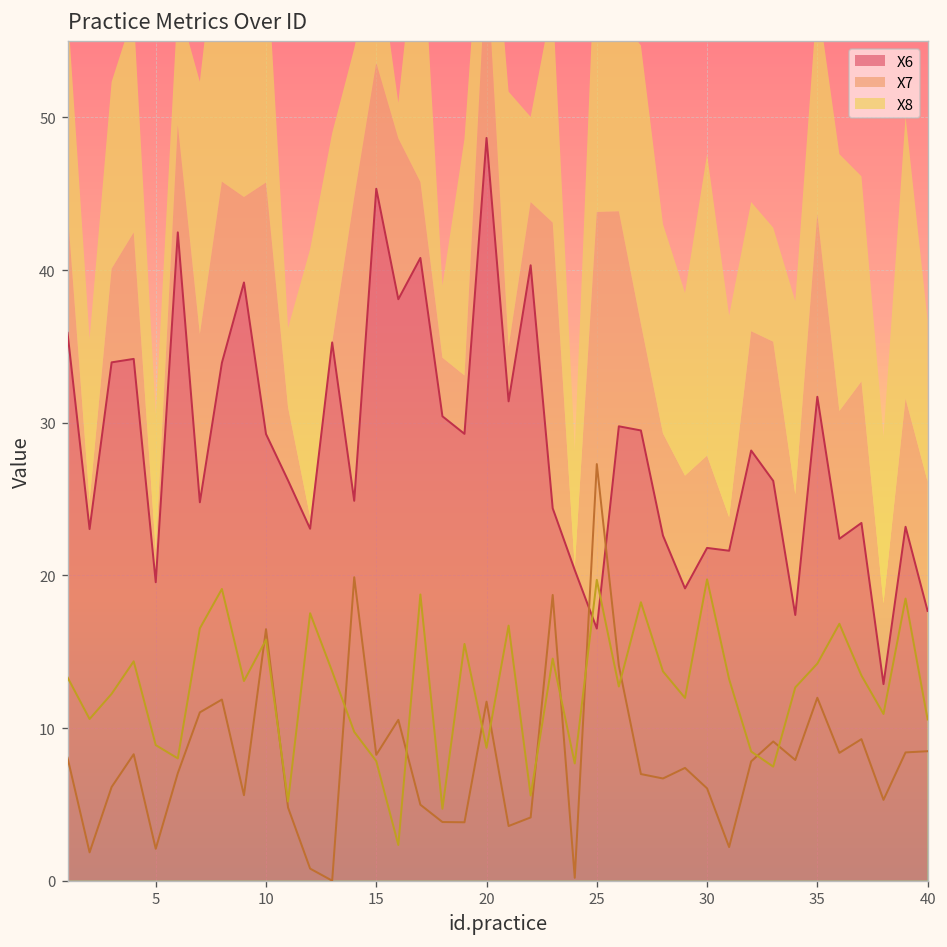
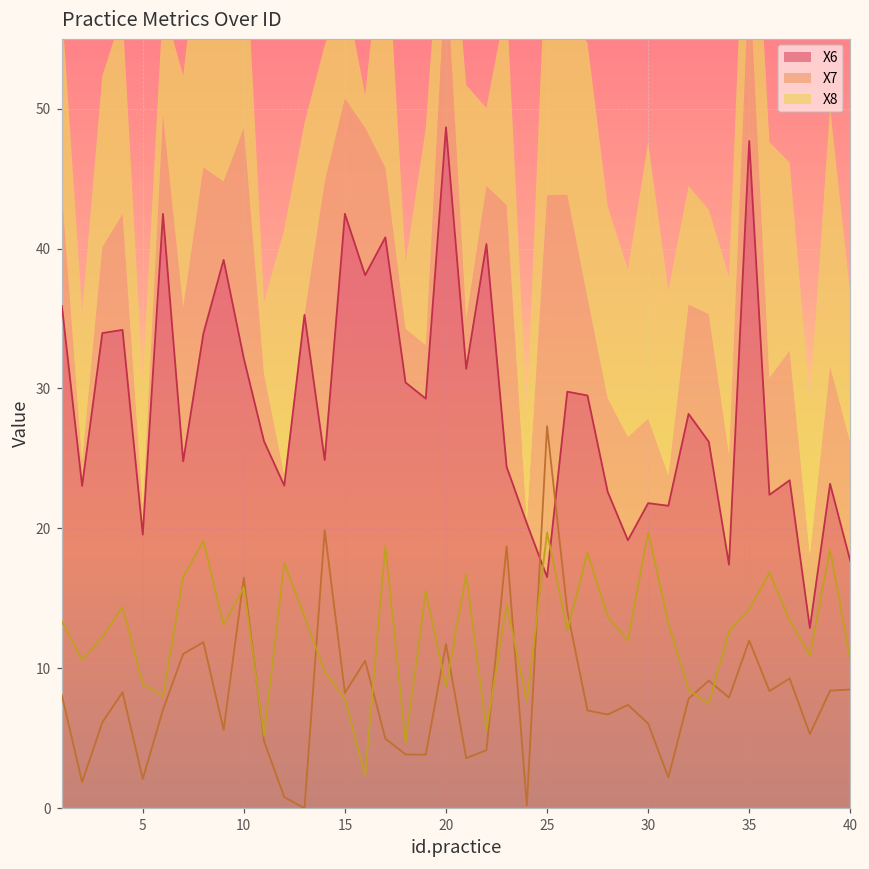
X6, 10: 29.3 -> 32.1
X6, 15: 45.3 -> 42.5
X6, 35: 31.7 -> 47.7
